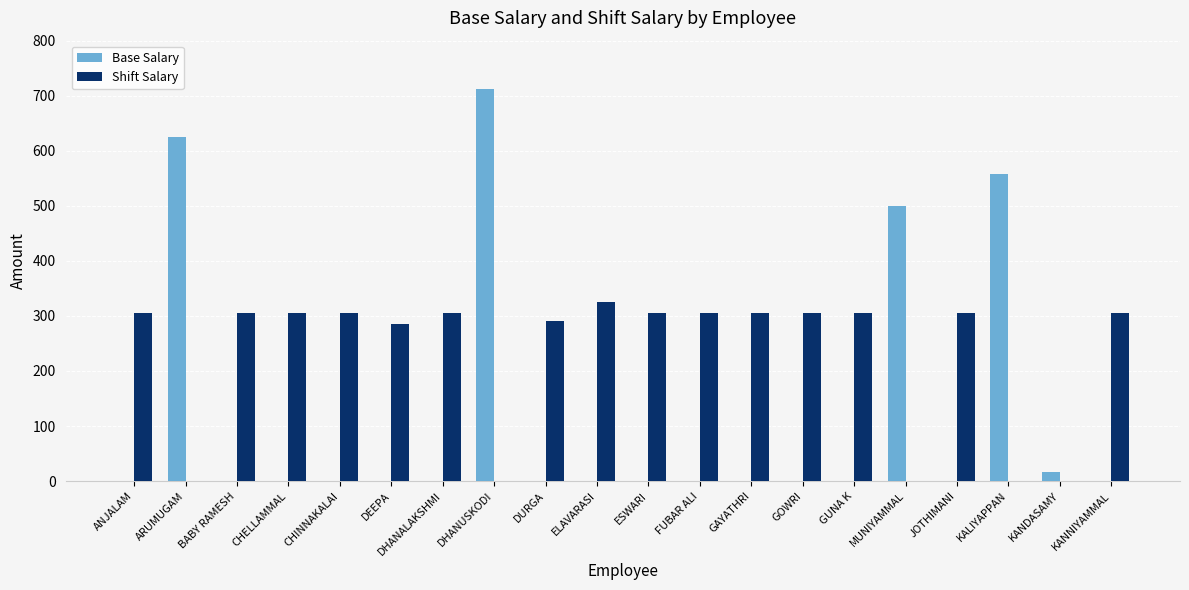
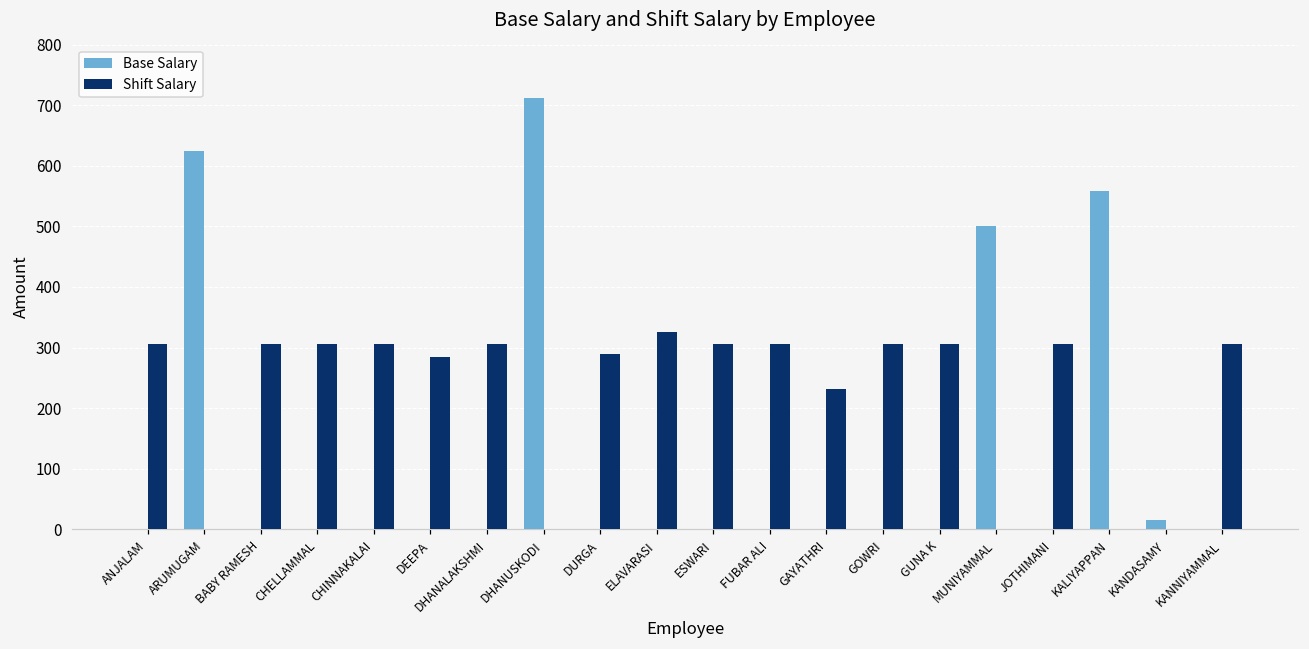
Shift Salary, GAYATHRI: 310 -> 230
